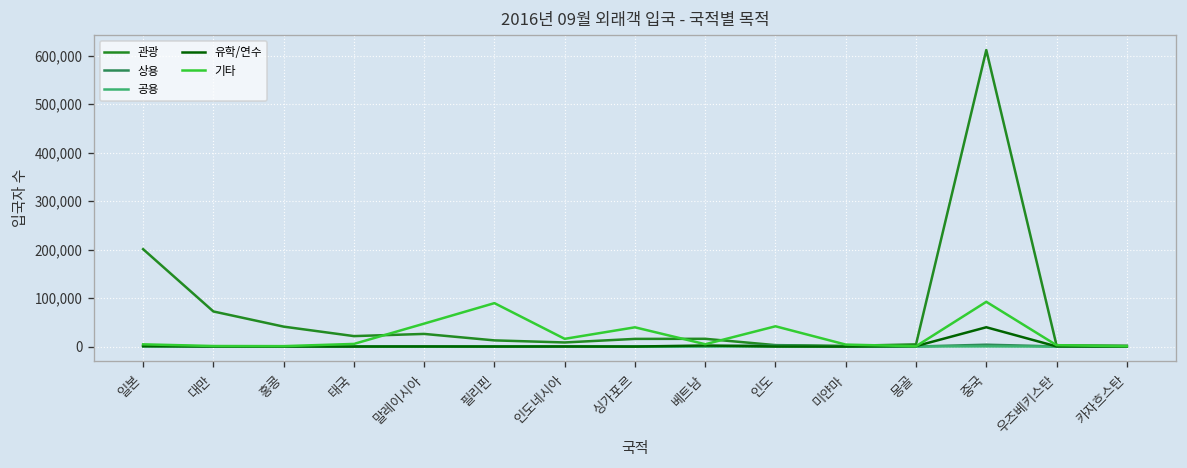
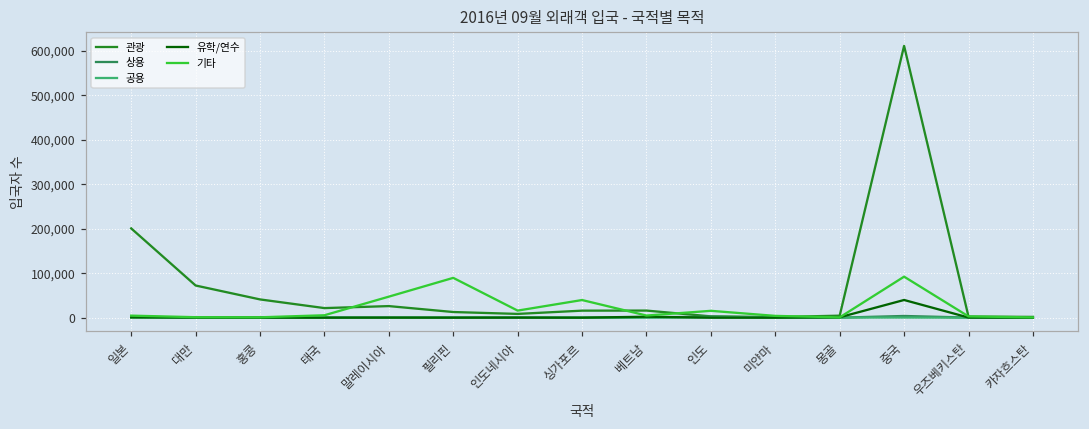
기타, 인도: 40,000 -> 20,000
